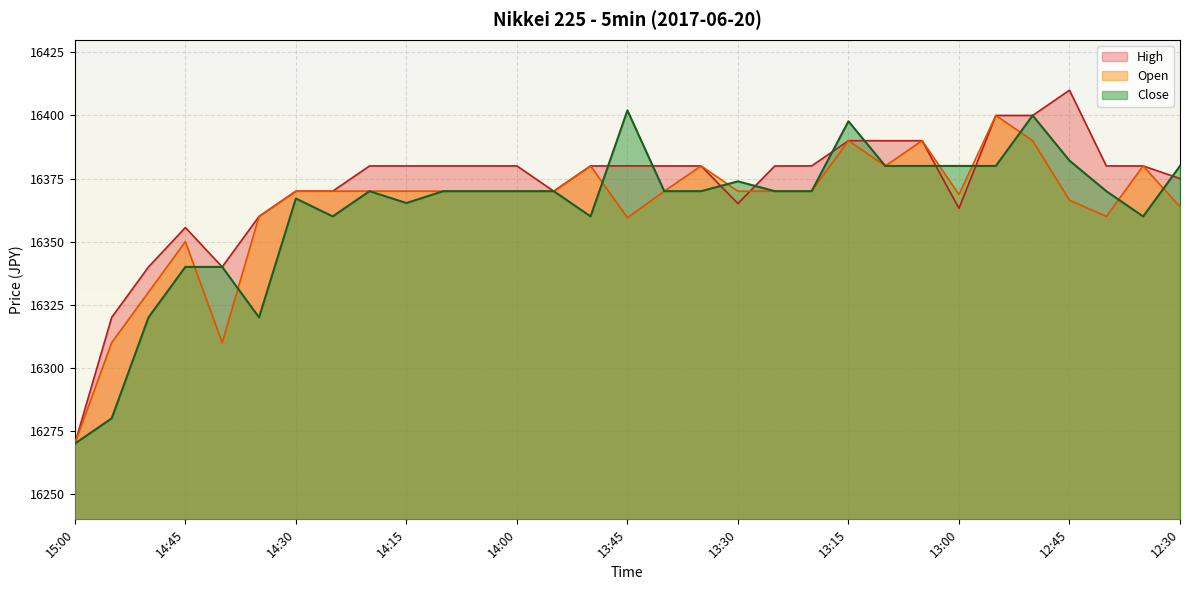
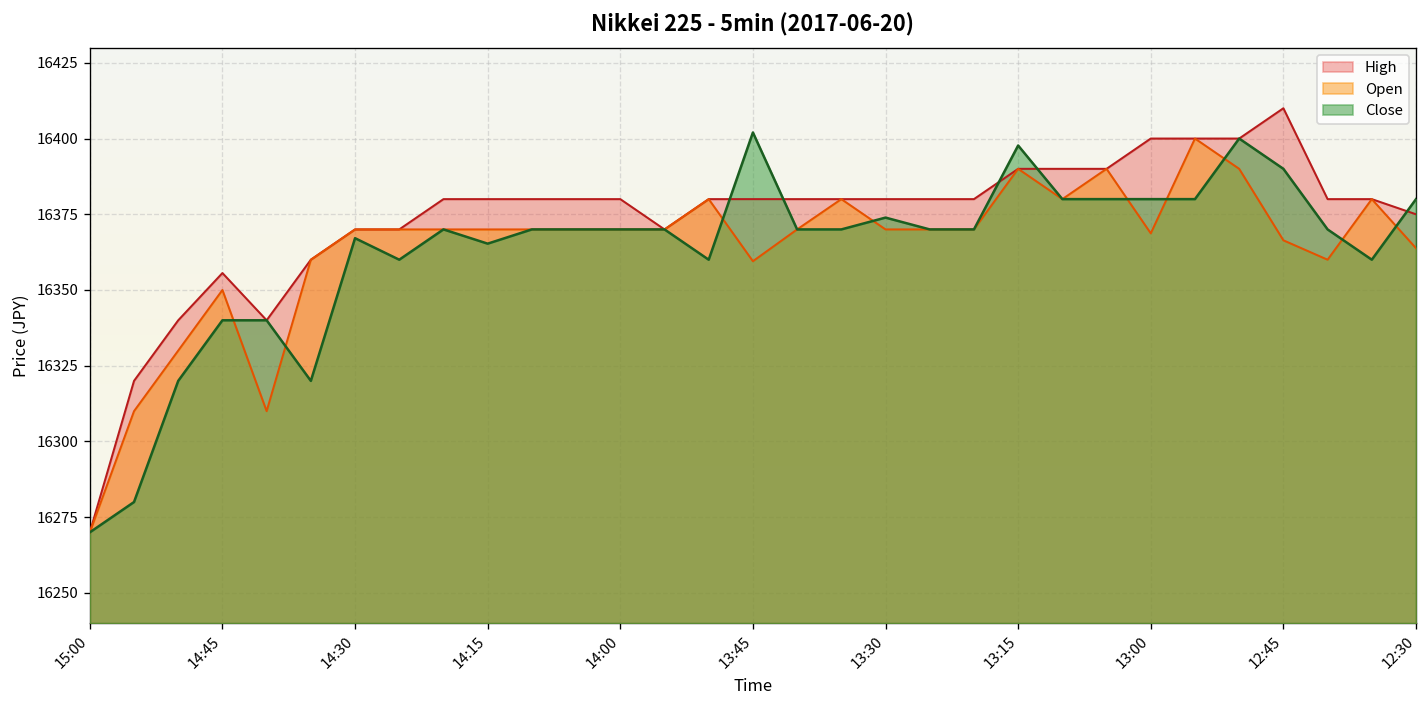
High, 13:30: 16365 -> 16380
High, 13:00: 16363 -> 16400
Close, 12:45: 16382 -> 16390
